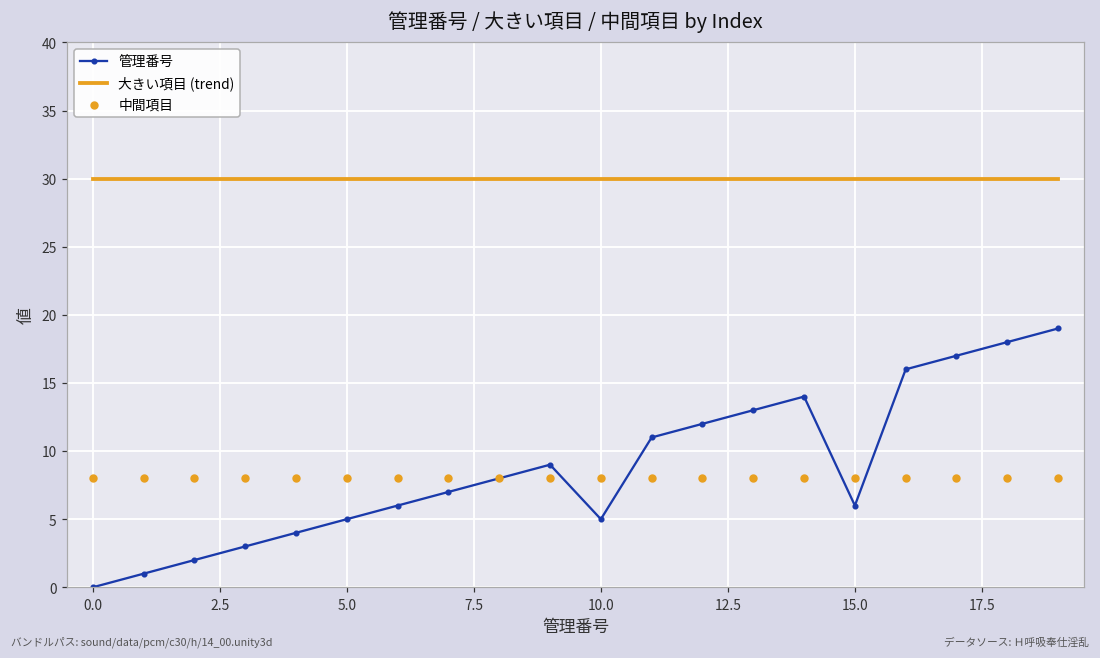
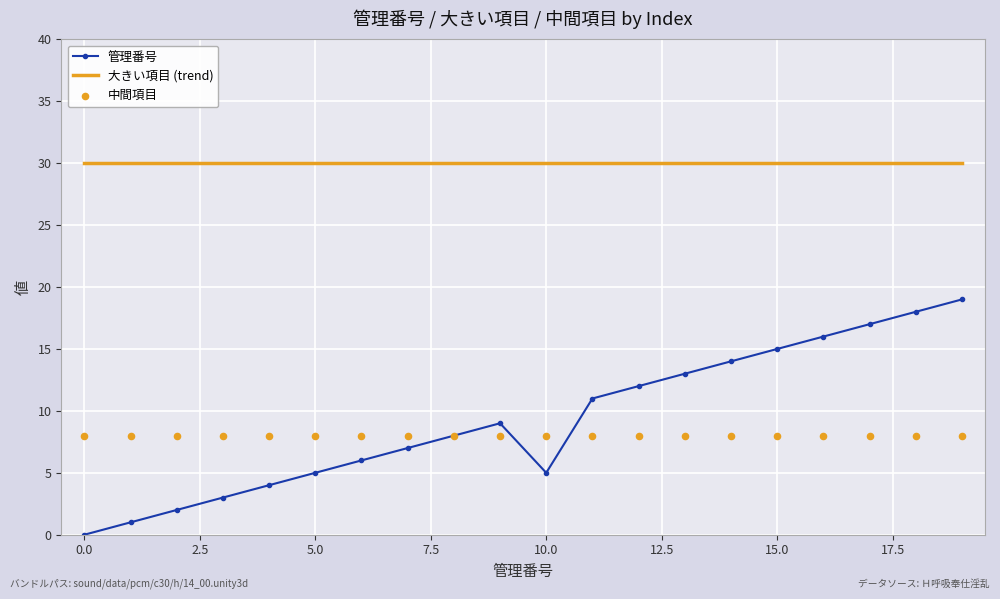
管理番号, 15.0: 6 -> 15
